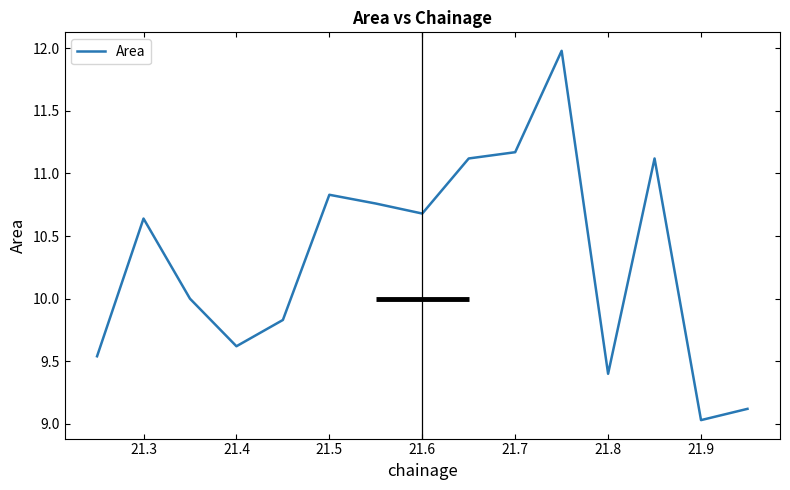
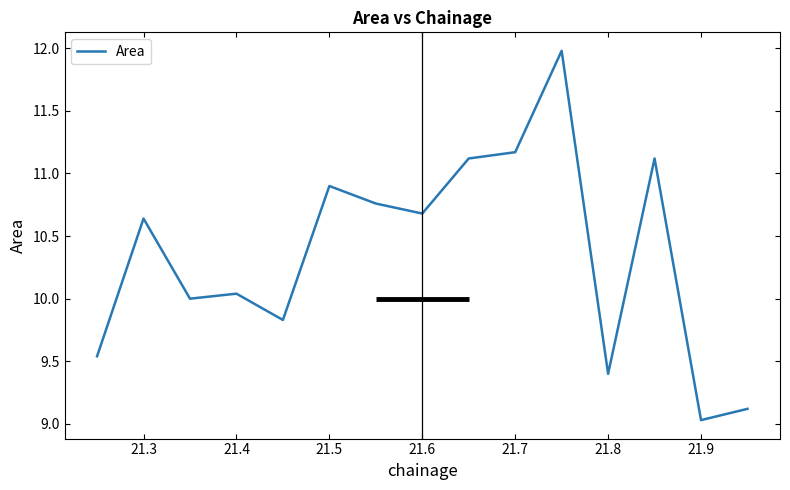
Area, 21.4: 9.62 -> 10.04
Area, 21.5: 10.83 -> 10.90
